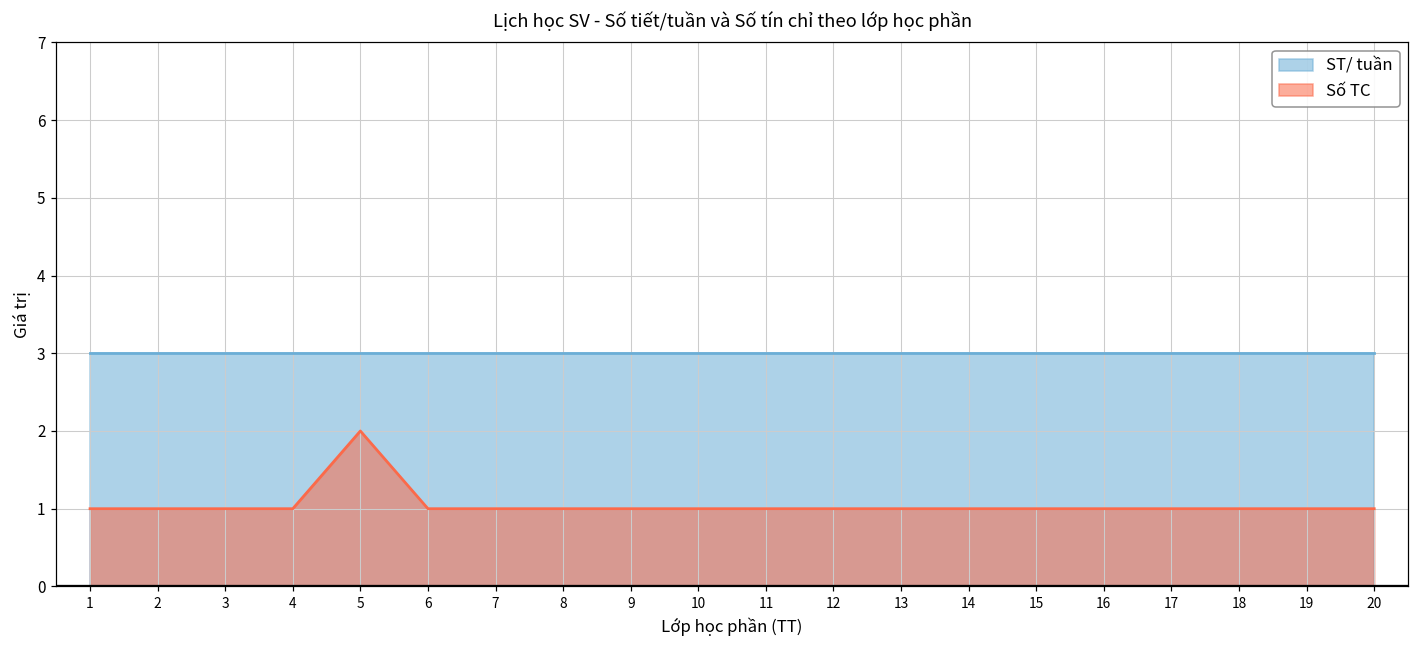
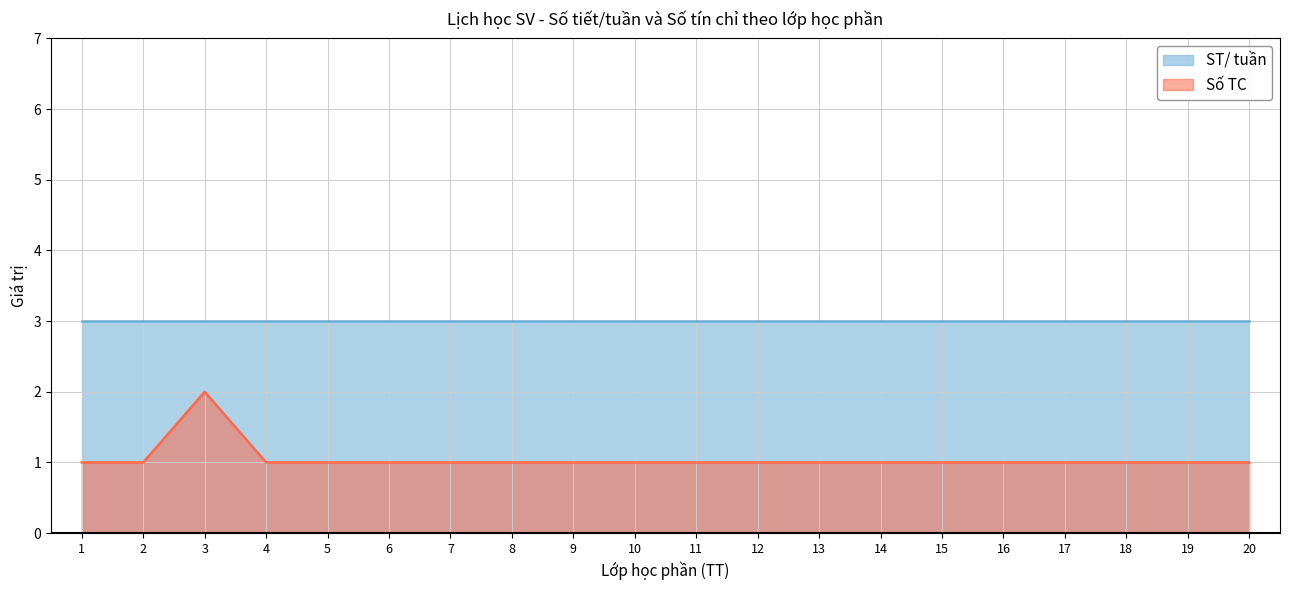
Số TC, 3: 1 -> 2
Số TC, 5: 2 -> 1
